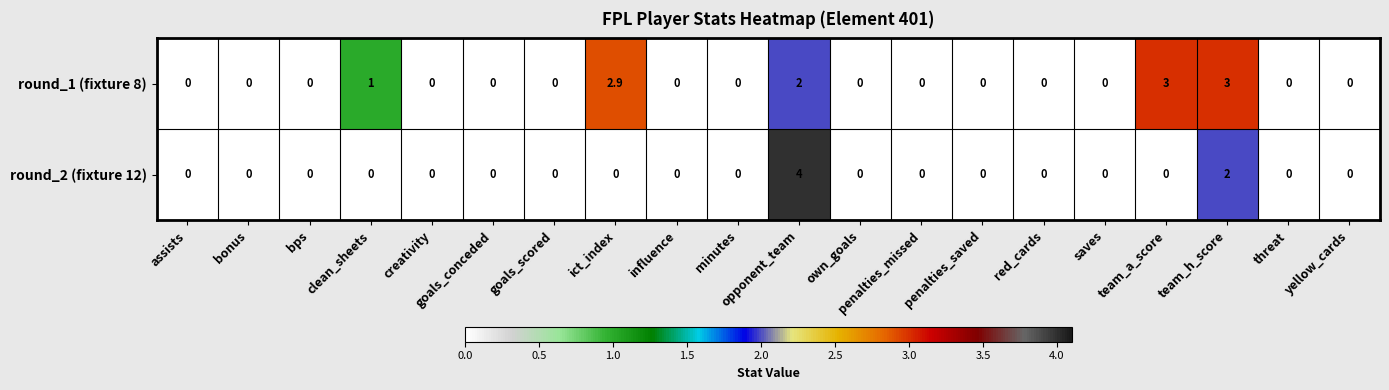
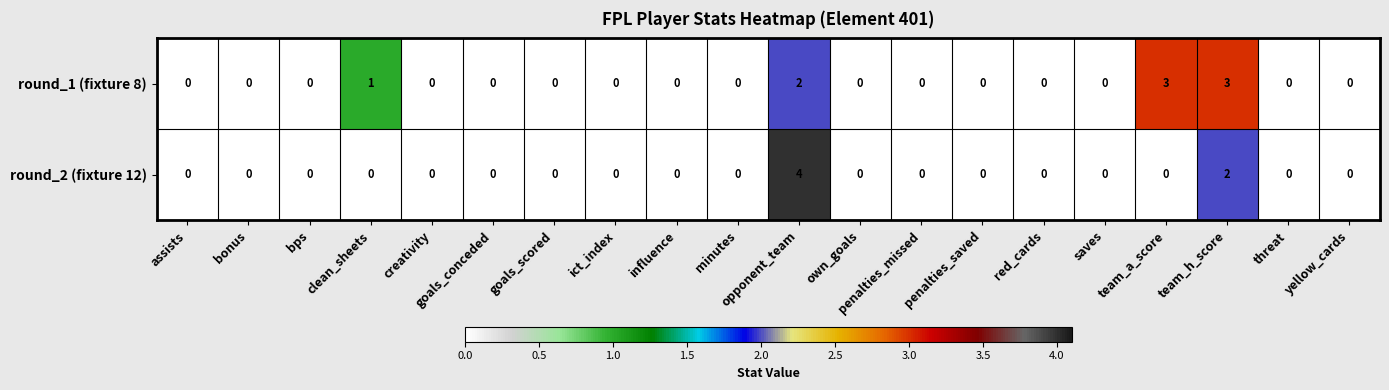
round_1 (fixture 8), ict_index: 2.9 -> 0
